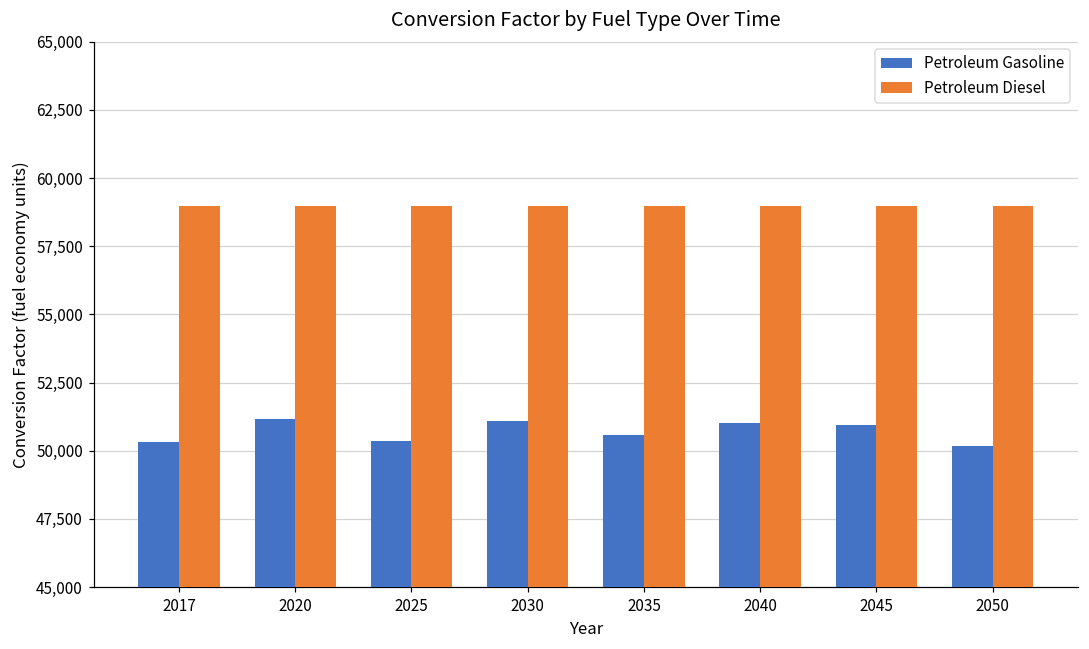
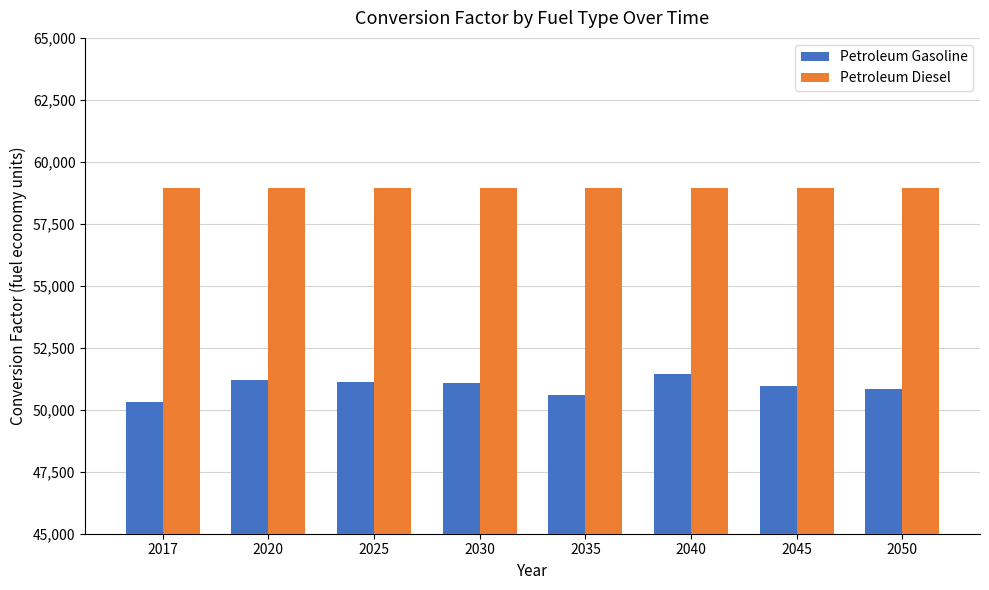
Petroleum Gasoline, 2025: 50,400 -> 51,100
Petroleum Gasoline, 2040: 51,000 -> 51,400
Petroleum Gasoline, 2050: 50,200 -> 50,800
